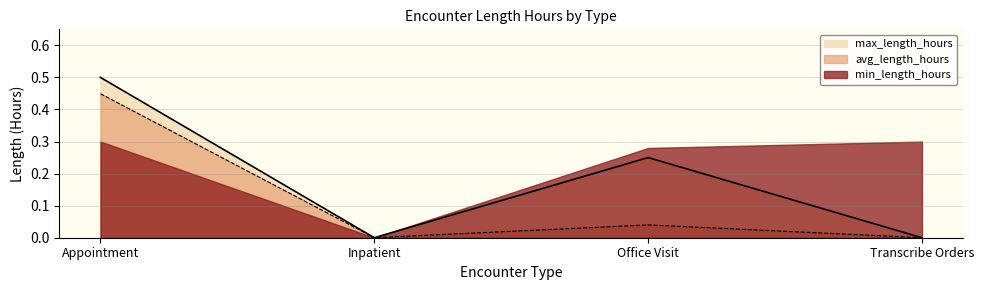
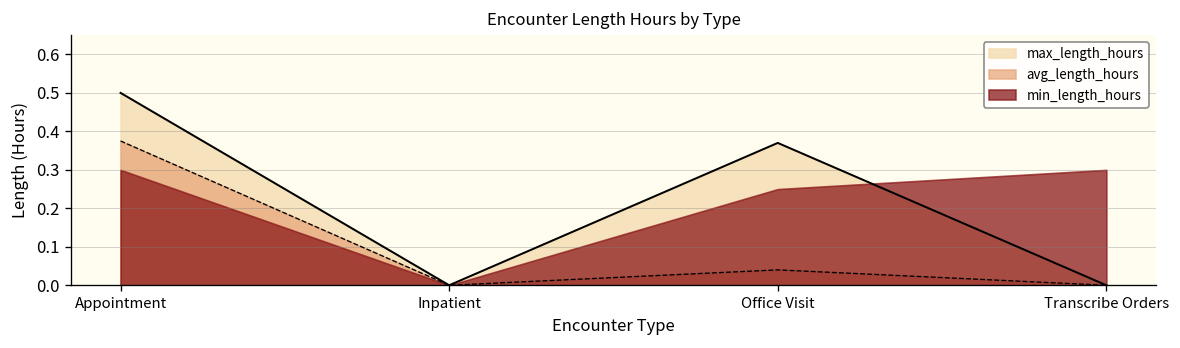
avg_length_hours, Appointment: 0.45 -> 0.38
max_length_hours, Office Visit: 0.25 -> 0.37
min_length_hours, Office Visit: 0.28 -> 0.25
